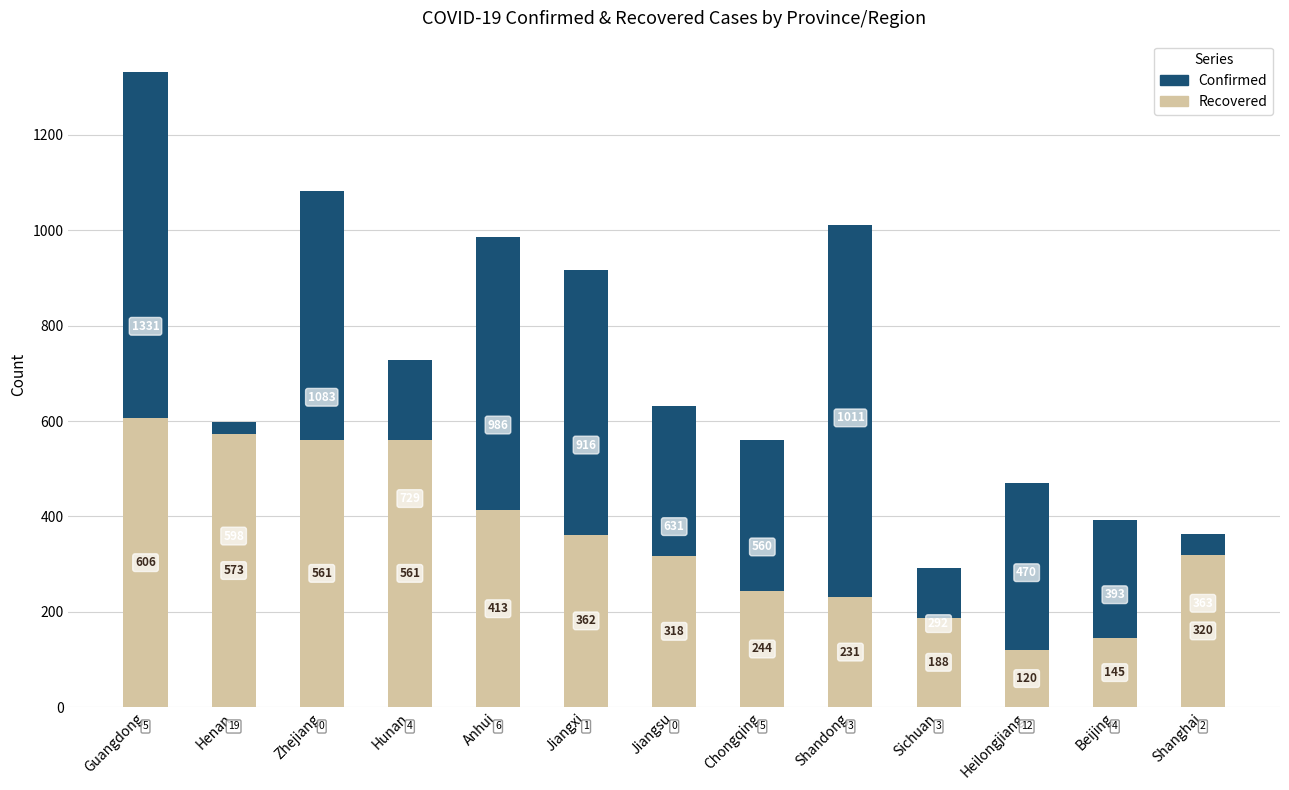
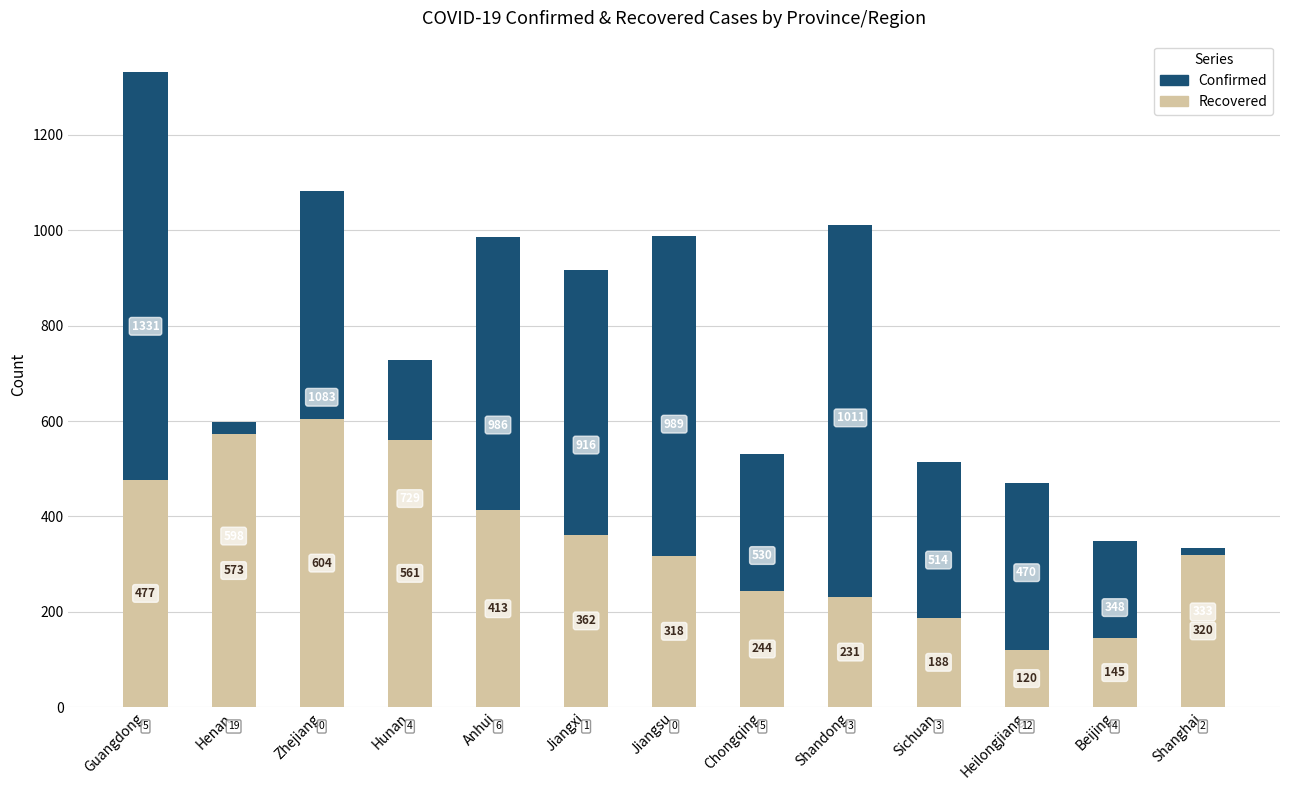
Recovered, Guangdong: 606 -> 477
Recovered, Zhejiang: 561 -> 604
Confirmed, Jiangsu: 631 -> 989
Confirmed, Chongqing: 560 -> 530
Confirmed, Sichuan: 290 -> 510
Confirmed, Beijing: 393 -> 348
Confirmed, Shanghai: 360 -> 330
